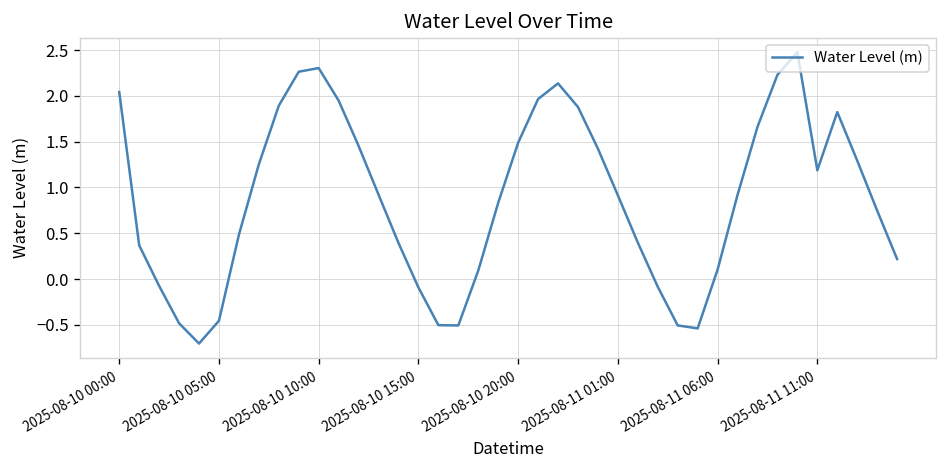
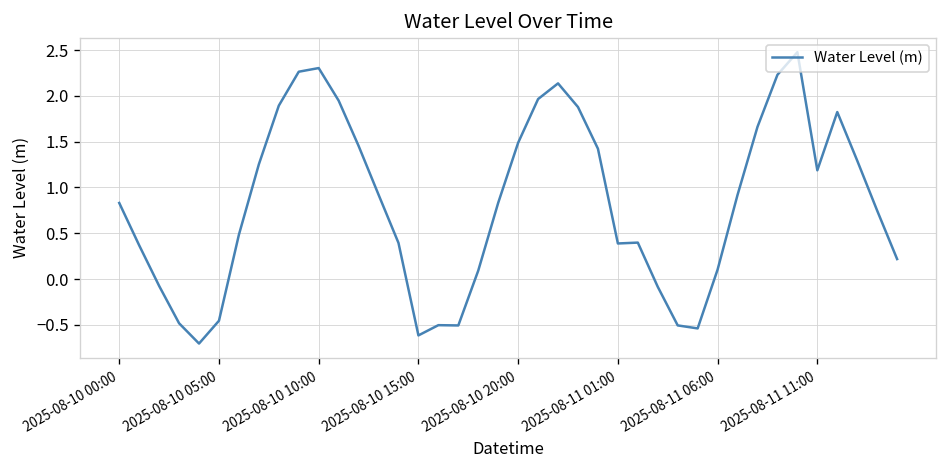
2025-08-10 00:00: 2.0 -> 0.8
2025-08-10 15:00: -0.1 -> -0.6
2025-08-11 01:00: 0.9 -> 0.4
